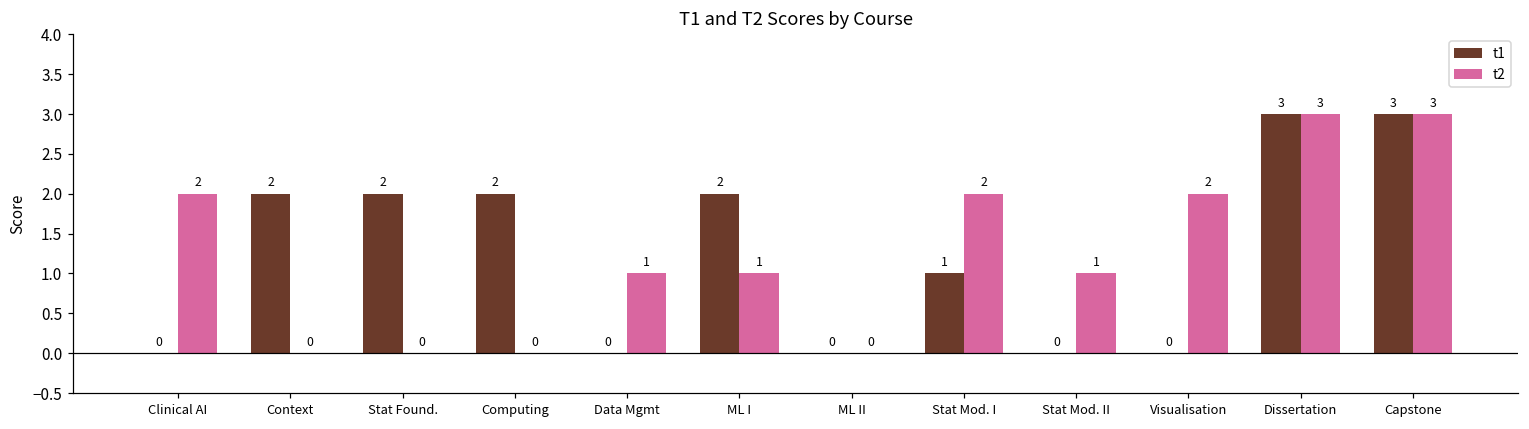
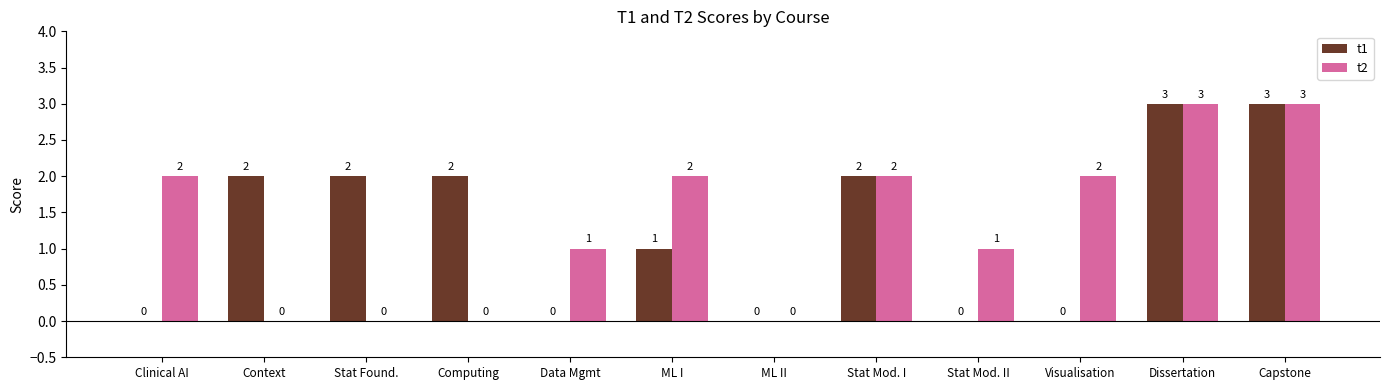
t1, ML I: 2 -> 1
t2, ML I: 1 -> 2
t1, Stat Mod. I: 1 -> 2
